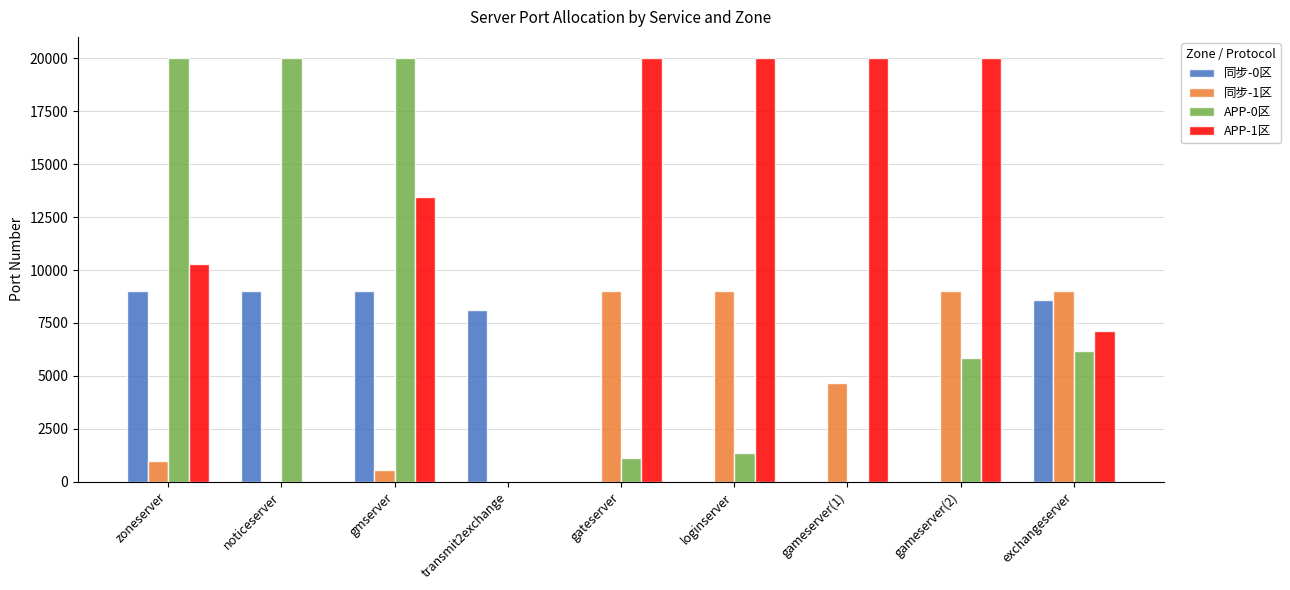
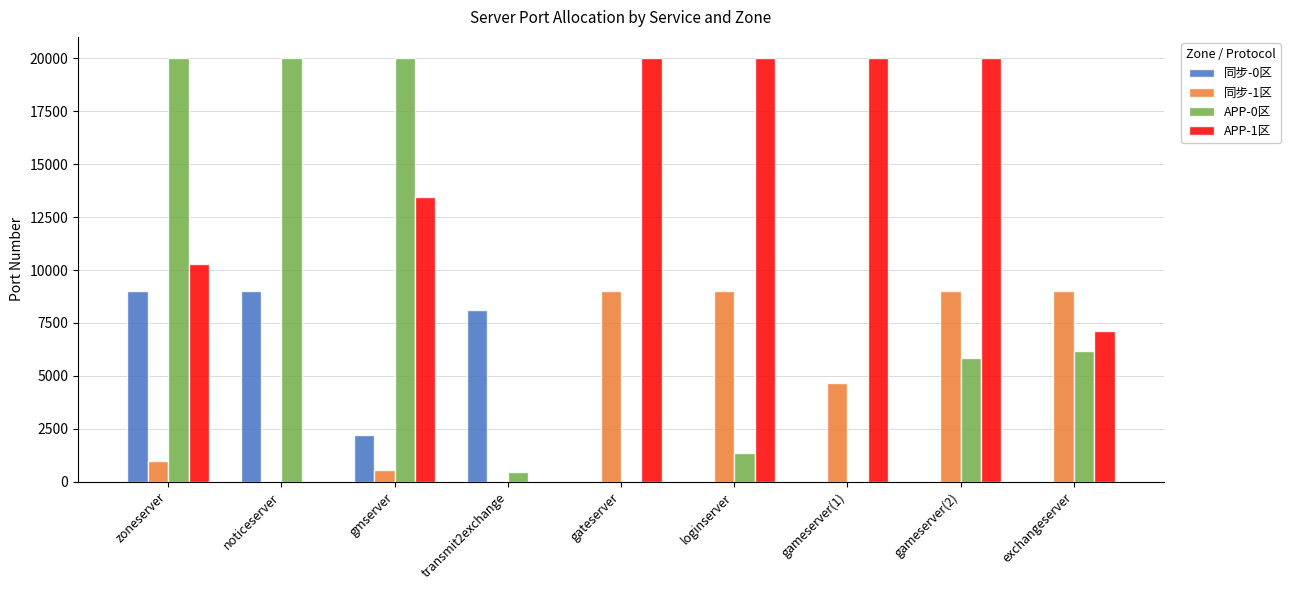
同步-0区, gmserver: 9000 -> 2200
APP-0区, transmit2exchange: 0 -> 500
APP-0区, gateserver: 1100 -> 0
同步-0区, exchangeserver: 8600 -> 0
